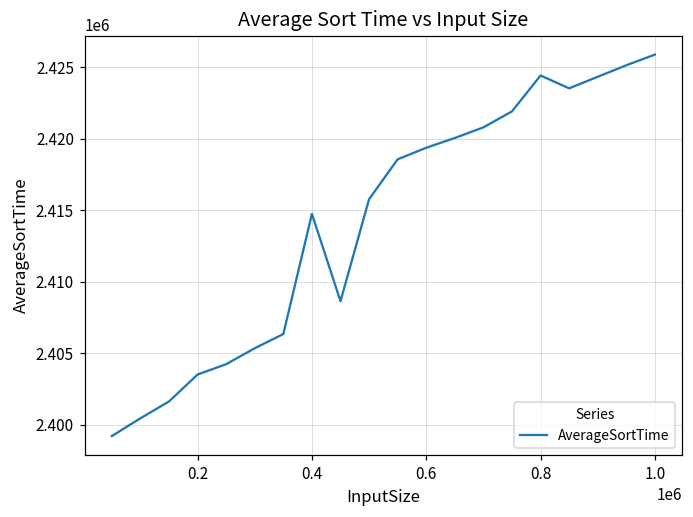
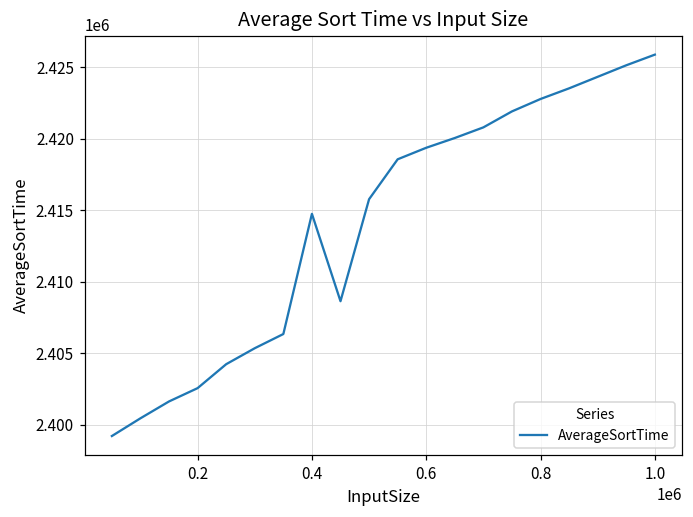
0.2: 2403500 -> 2402600
0.8: 2424400 -> 2422800
